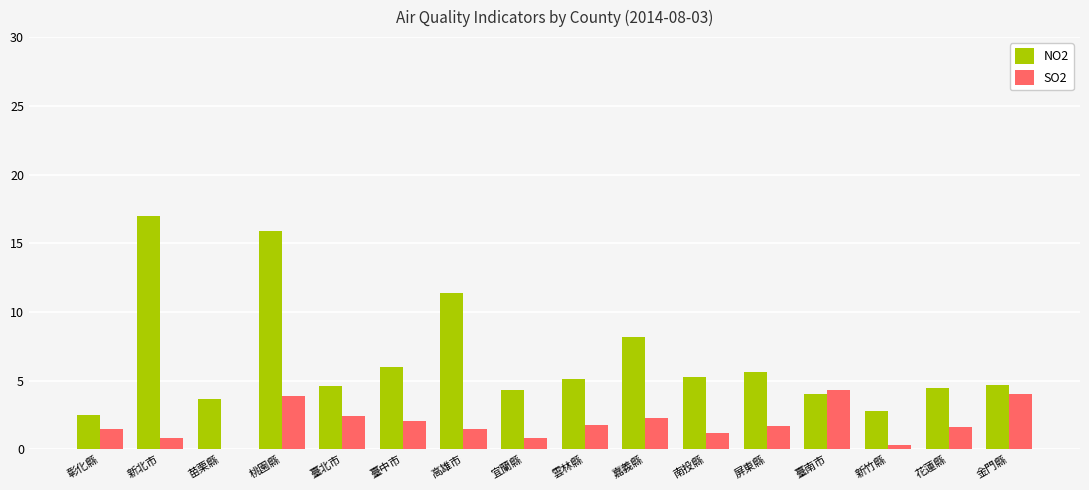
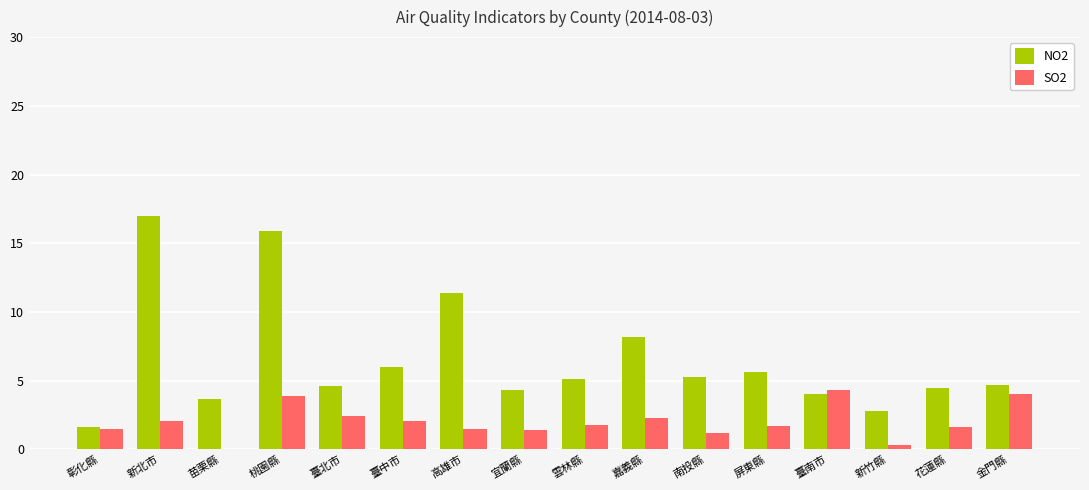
NO2, 彰化縣: 2.5 -> 1.6
SO2, 新北市: 0.8 -> 2.1
SO2, 宜蘭縣: 0.8 -> 1.4
